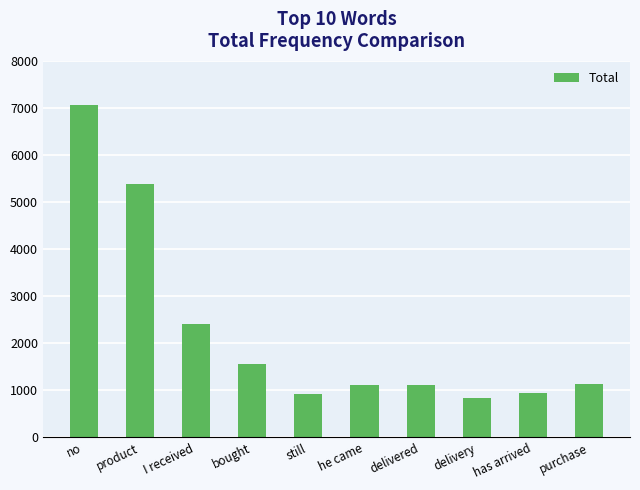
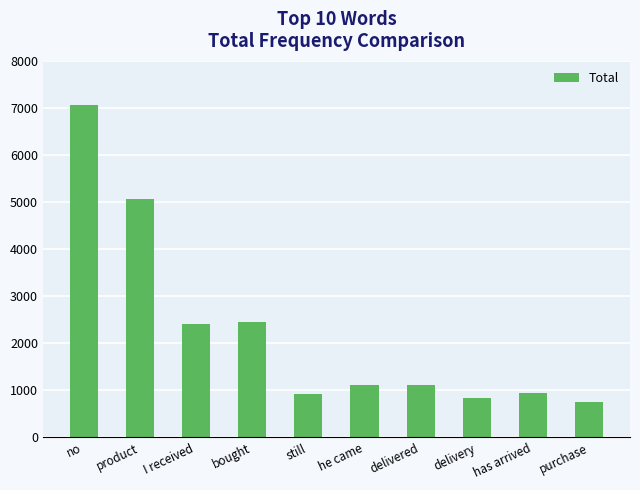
product: 5400 -> 5100
bought: 1600 -> 2400
purchase: 1100 -> 800
